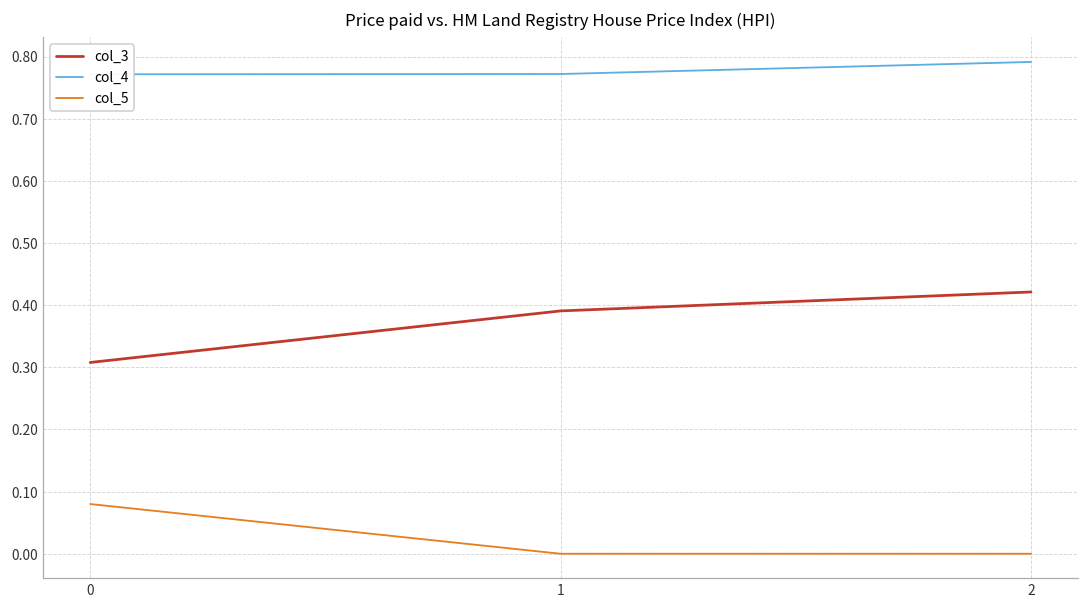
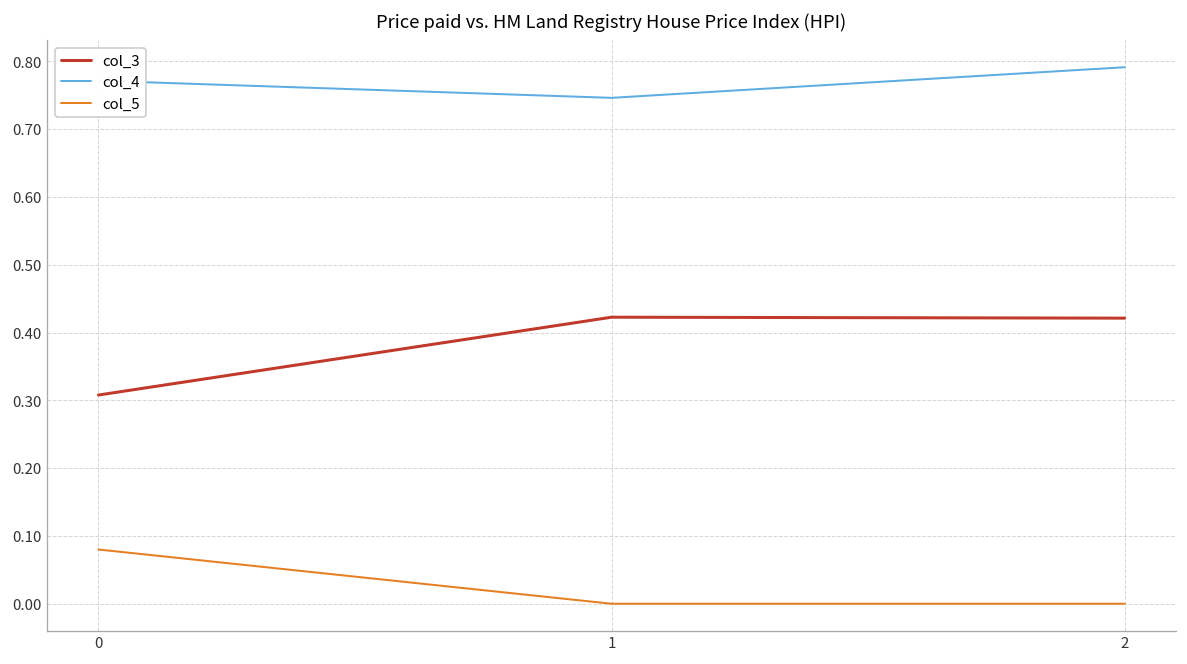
col_3, 1: 0.39 -> 0.42
col_4, 1: 0.77 -> 0.75
